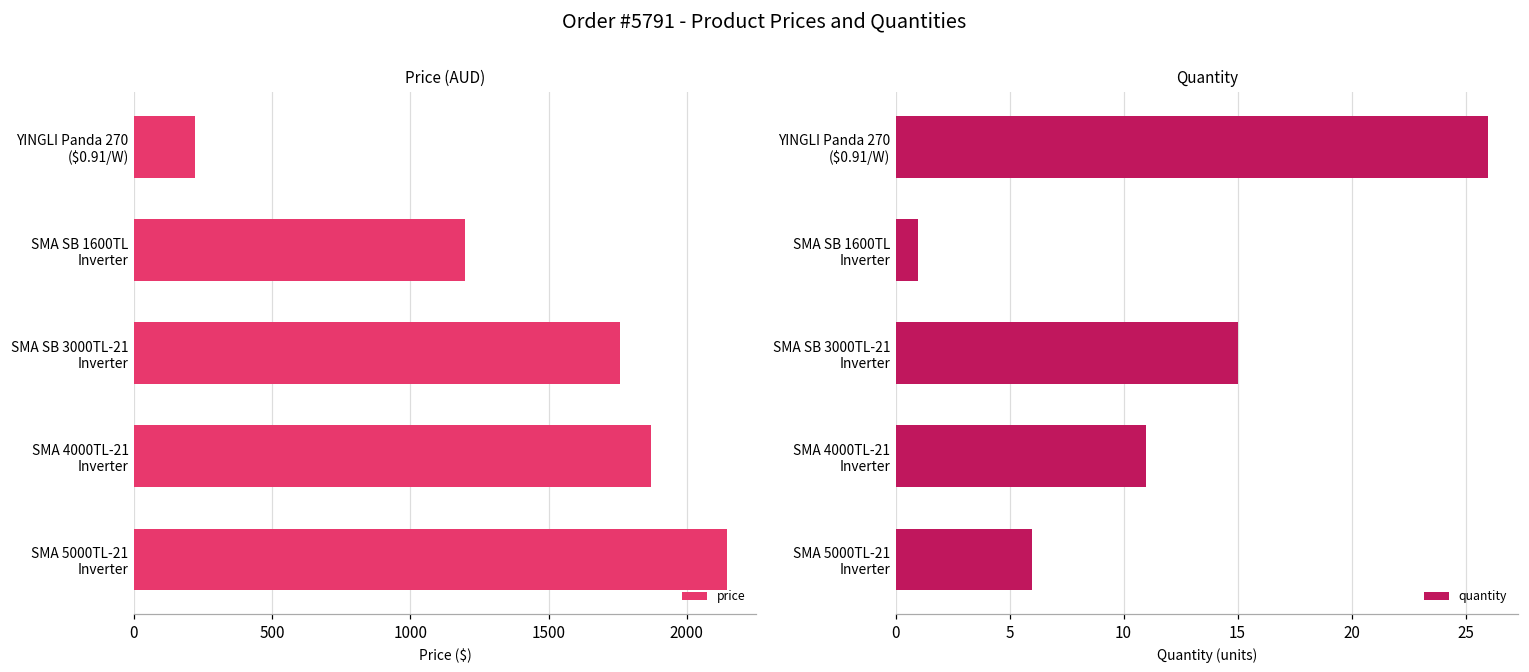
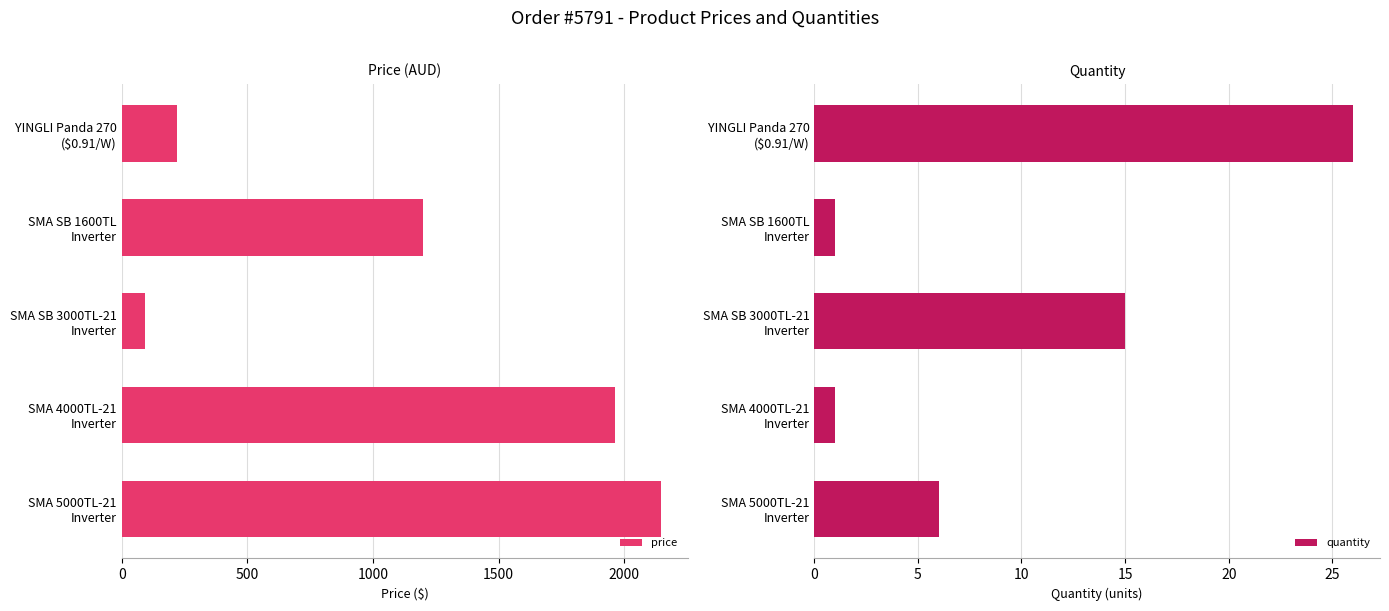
Price (AUD), SMA SB 3000TL-21 Inverter: 1760 -> 90
Price (AUD), SMA 4000TL-21 Inverter: 1870 -> 1960
Quantity, SMA 4000TL-21 Inverter: 11 -> 1
